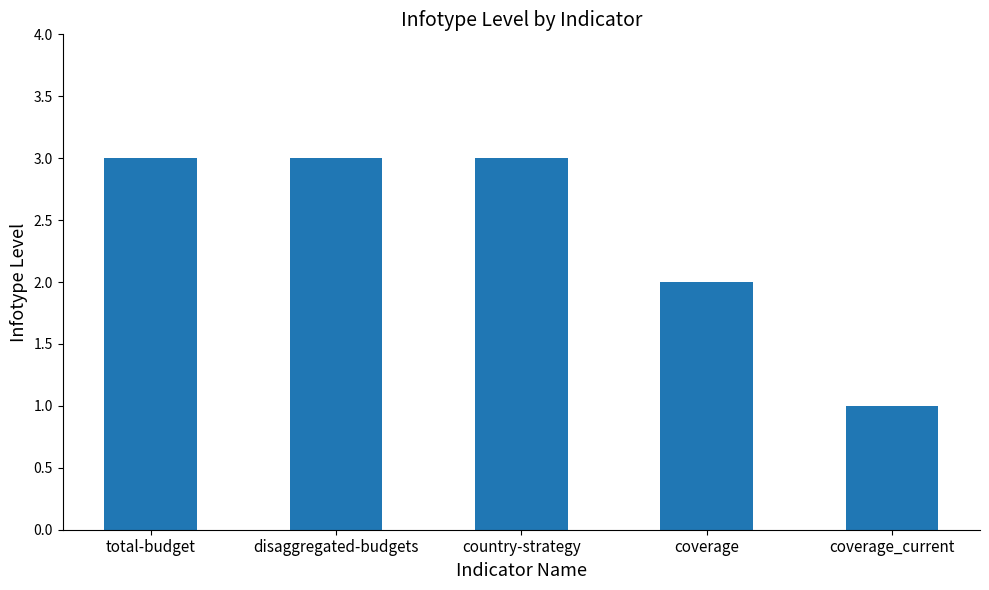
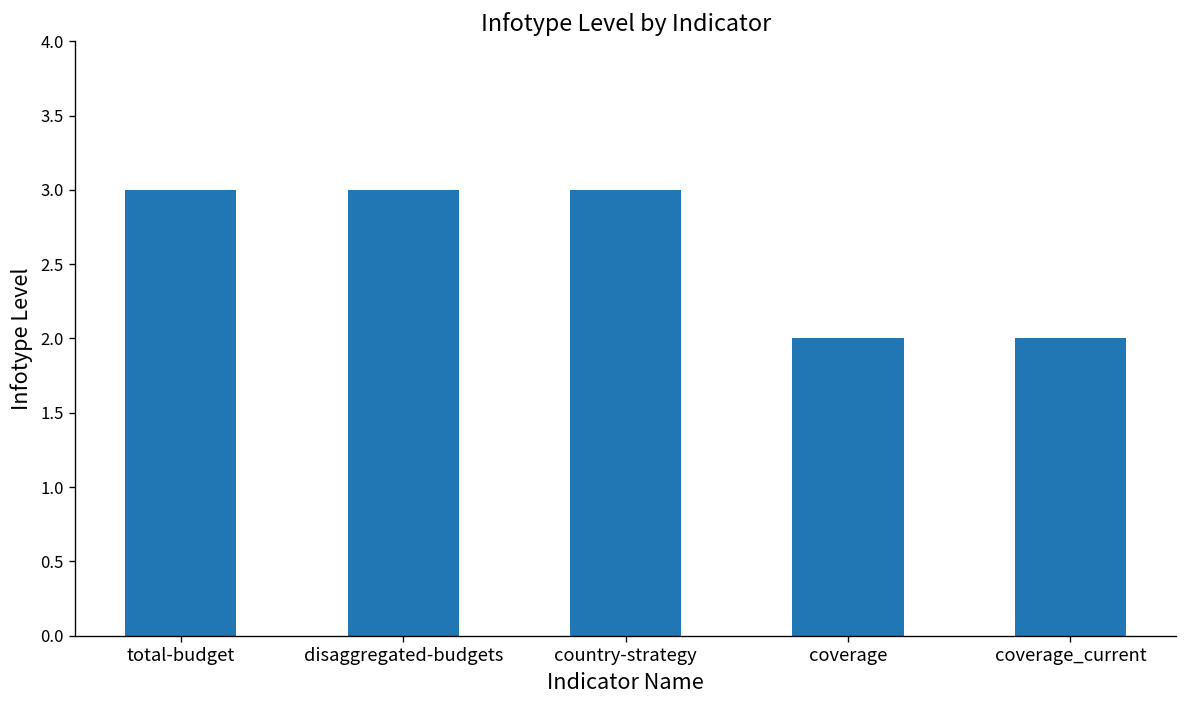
coverage_current: 1 -> 2
